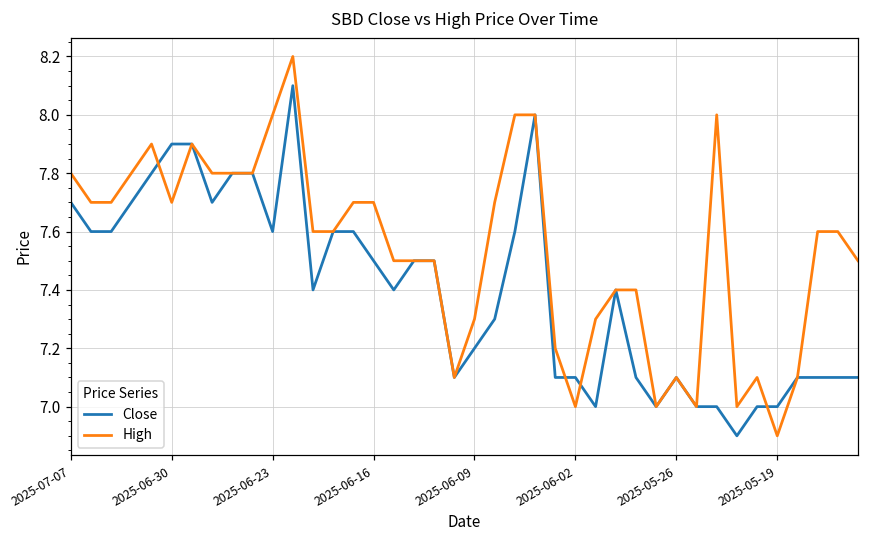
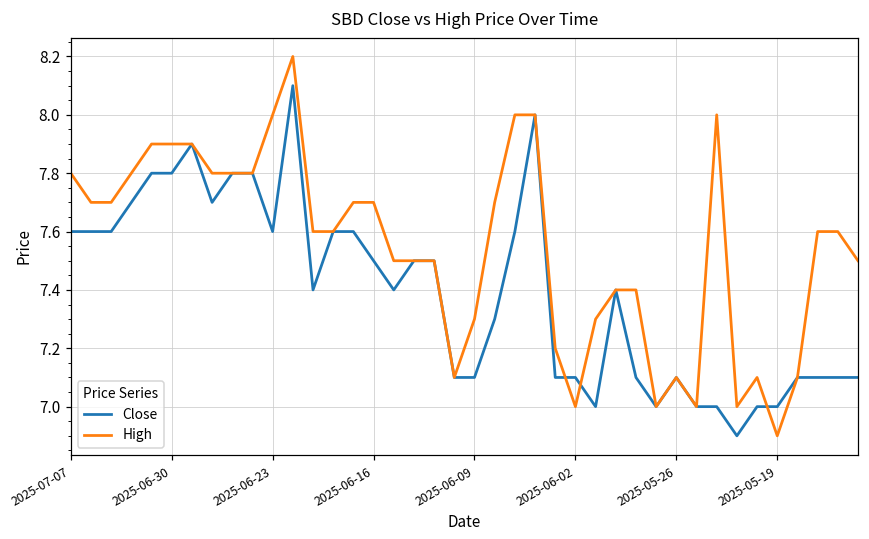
Close, 2025-07-07: 7.7 -> 7.6
Close, 2025-06-30: 7.9 -> 7.8
High, 2025-06-30: 7.7 -> 7.9
Close, 2025-06-09: 7.2 -> 7.1
